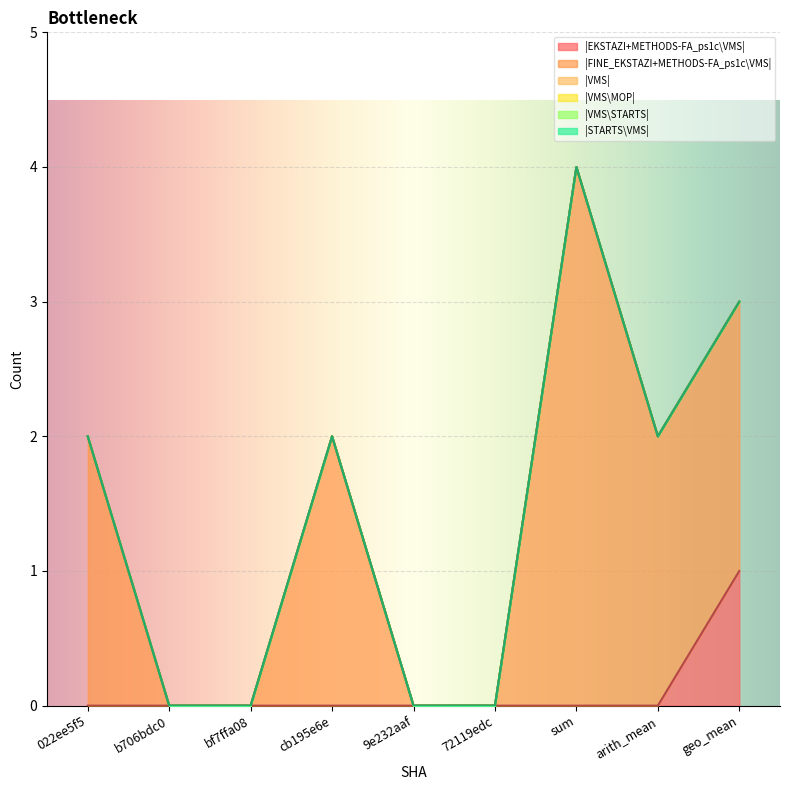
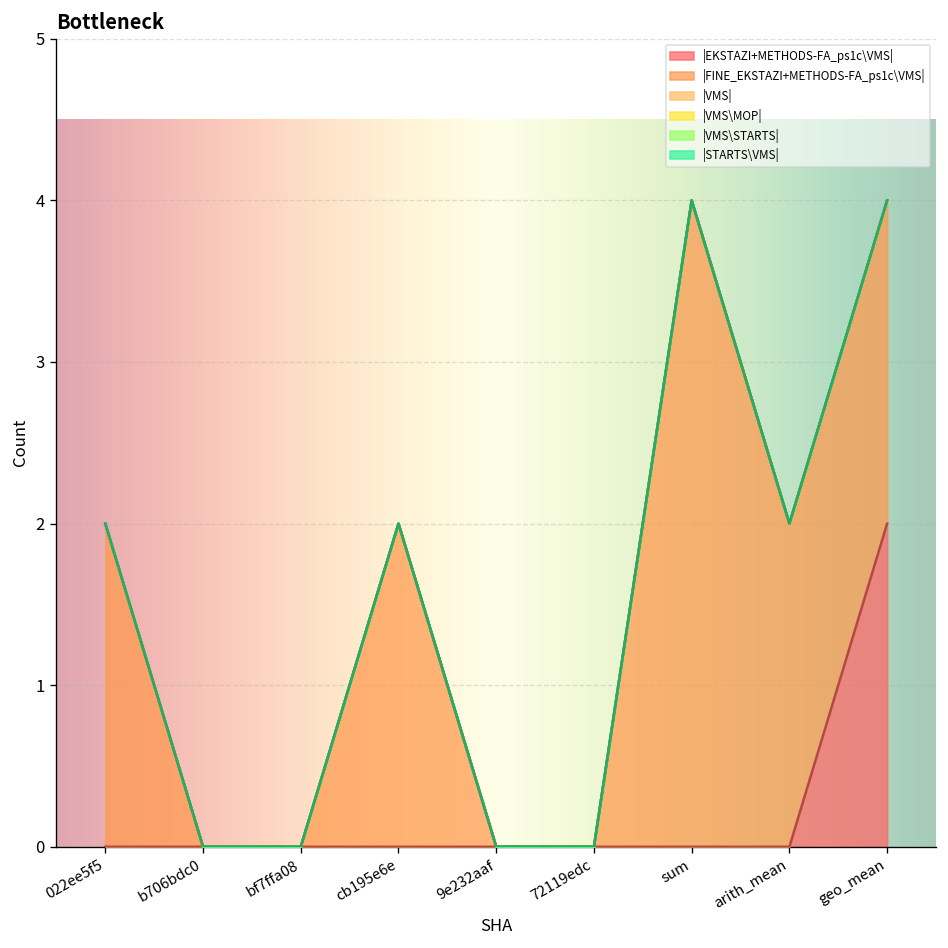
|EKSTAZI+METHODS-FA_ps1c\VMS|, geo_mean: 1 -> 2
